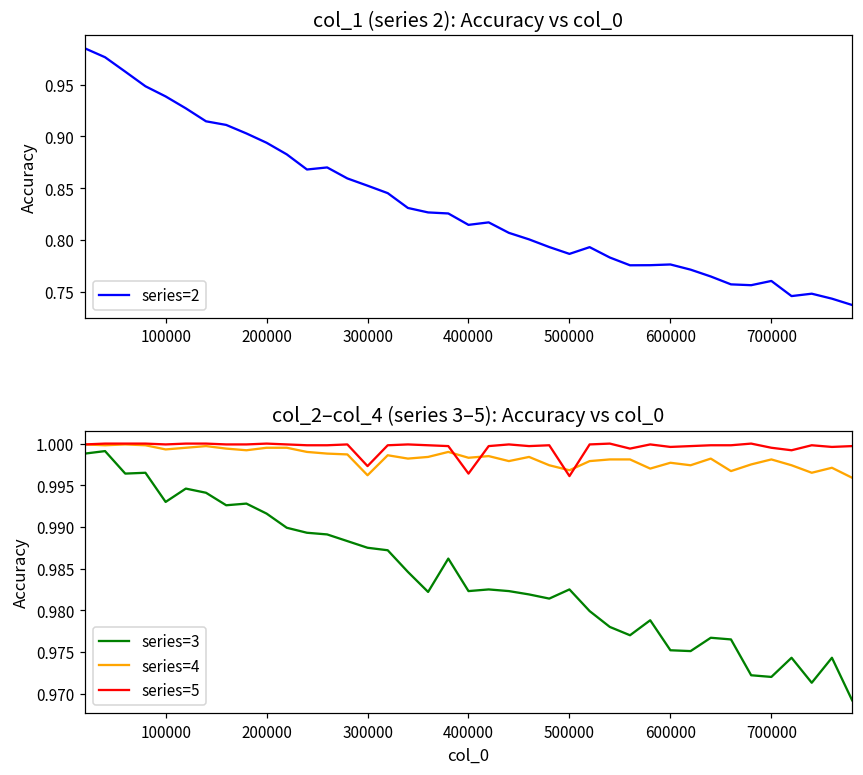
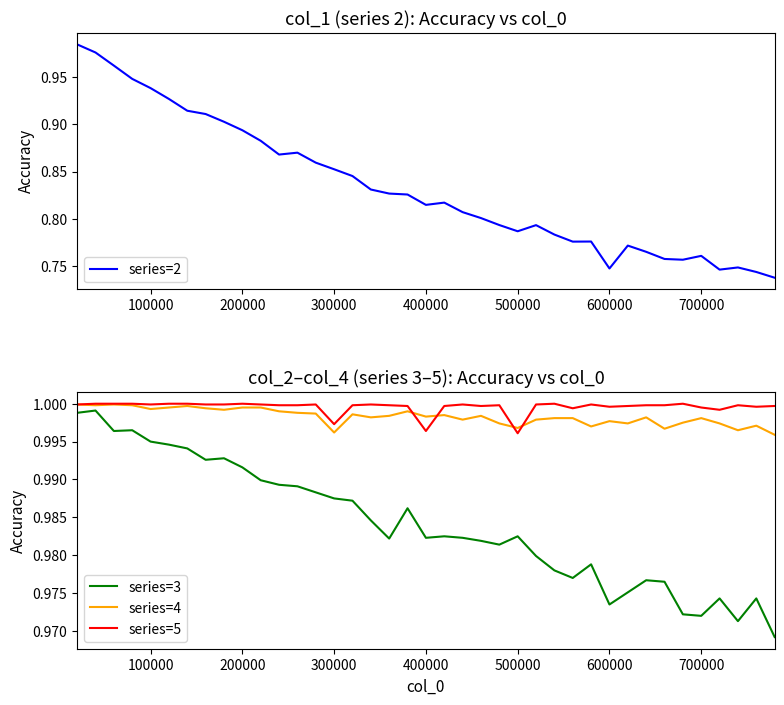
col_1 (series 2): Accuracy vs col_0, 600000: 0.78 -> 0.75
col_2–col_4 (series 3–5): Accuracy vs col_0, series=3, 100000: 0.993 -> 0.995
col_2–col_4 (series 3–5): Accuracy vs col_0, series=3, 600000: 0.975 -> 0.974
